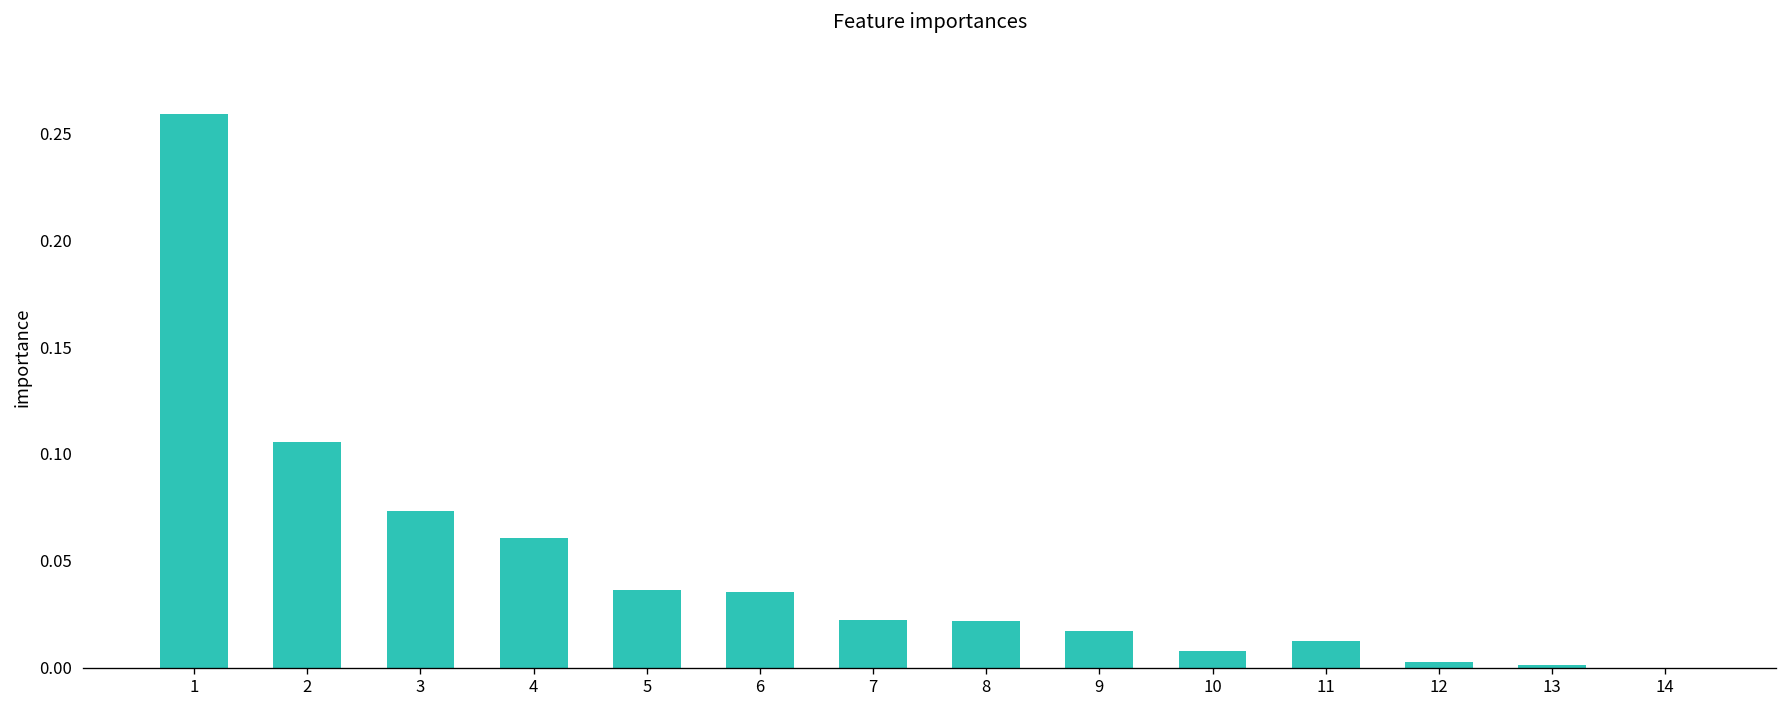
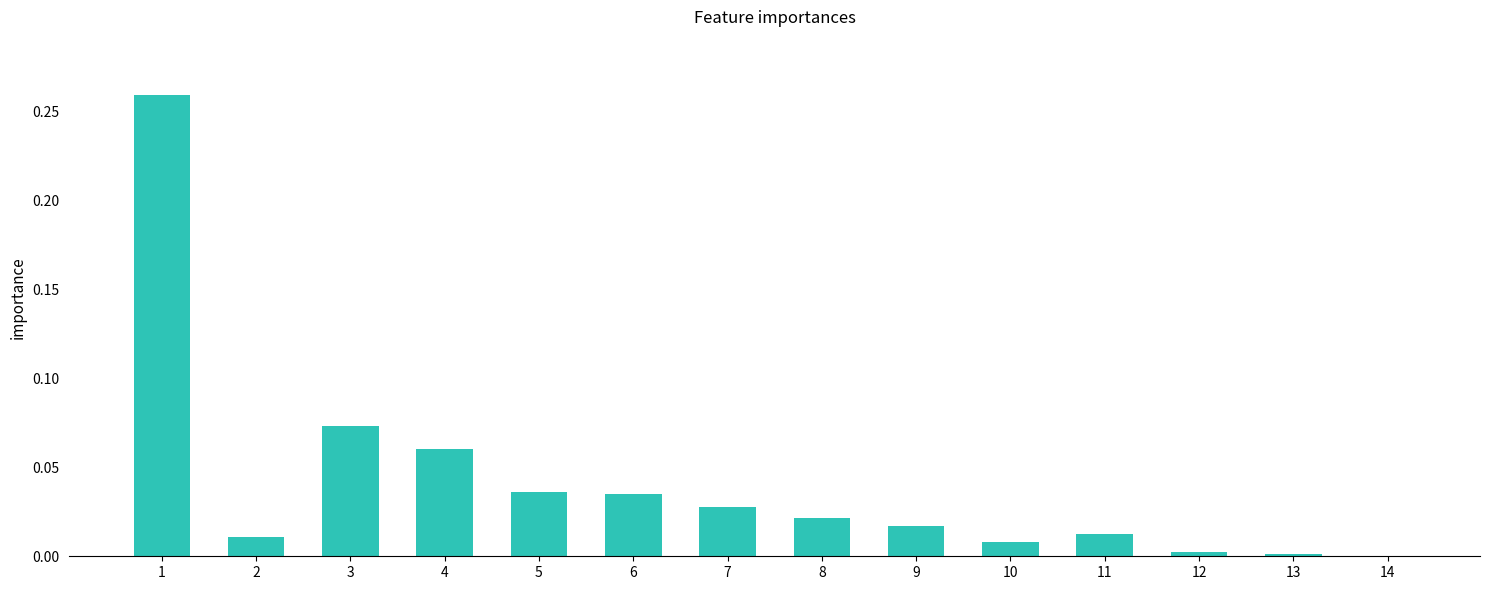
2: 0.105 -> 0.011
7: 0.022 -> 0.028
